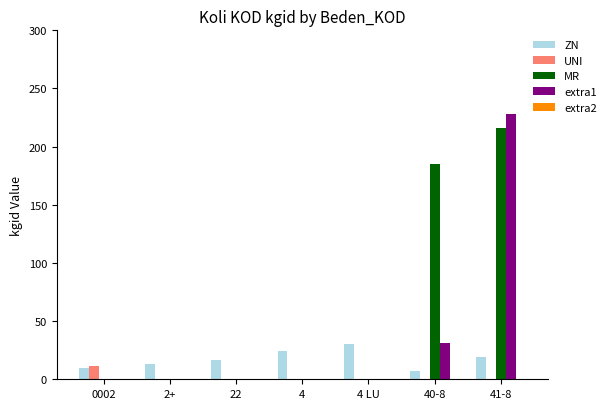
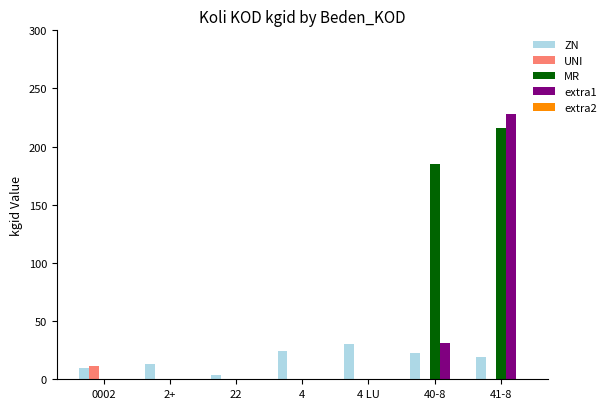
ZN, 22: 17 -> 4
ZN, 40-8: 7 -> 23
